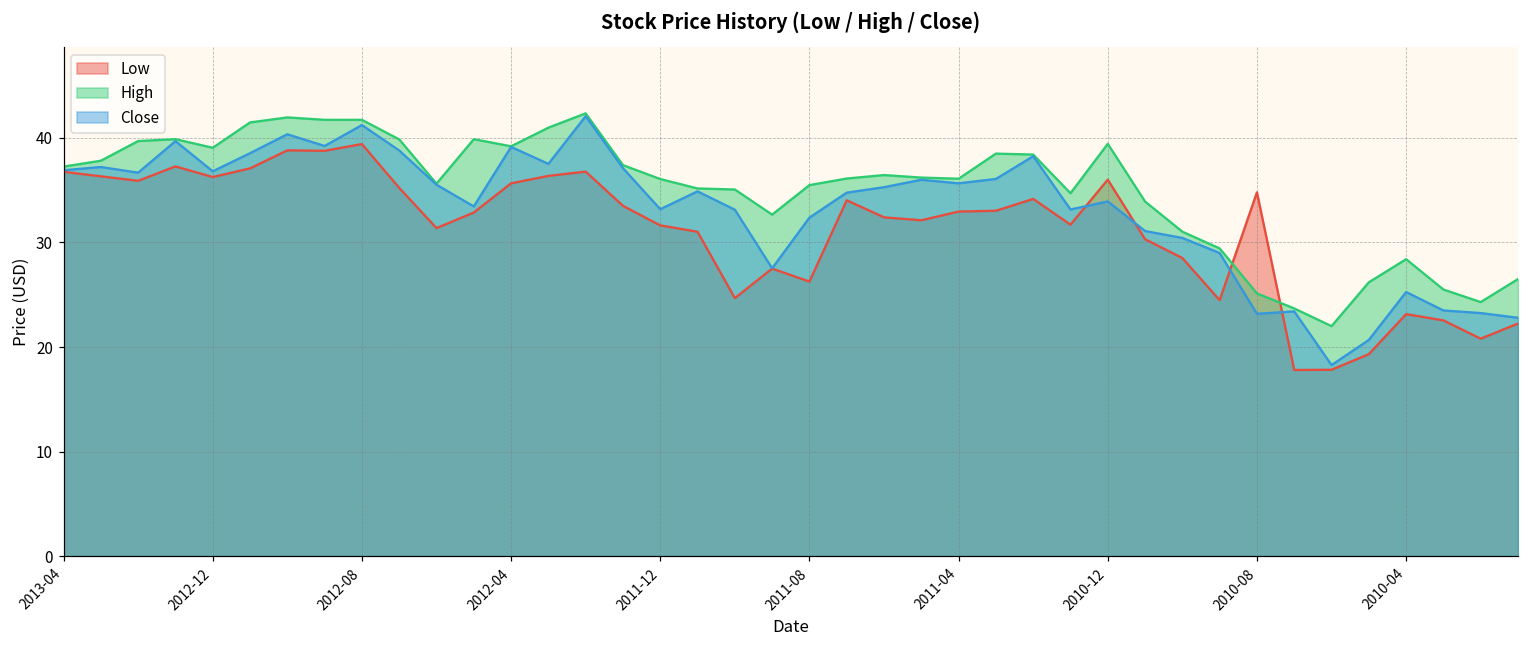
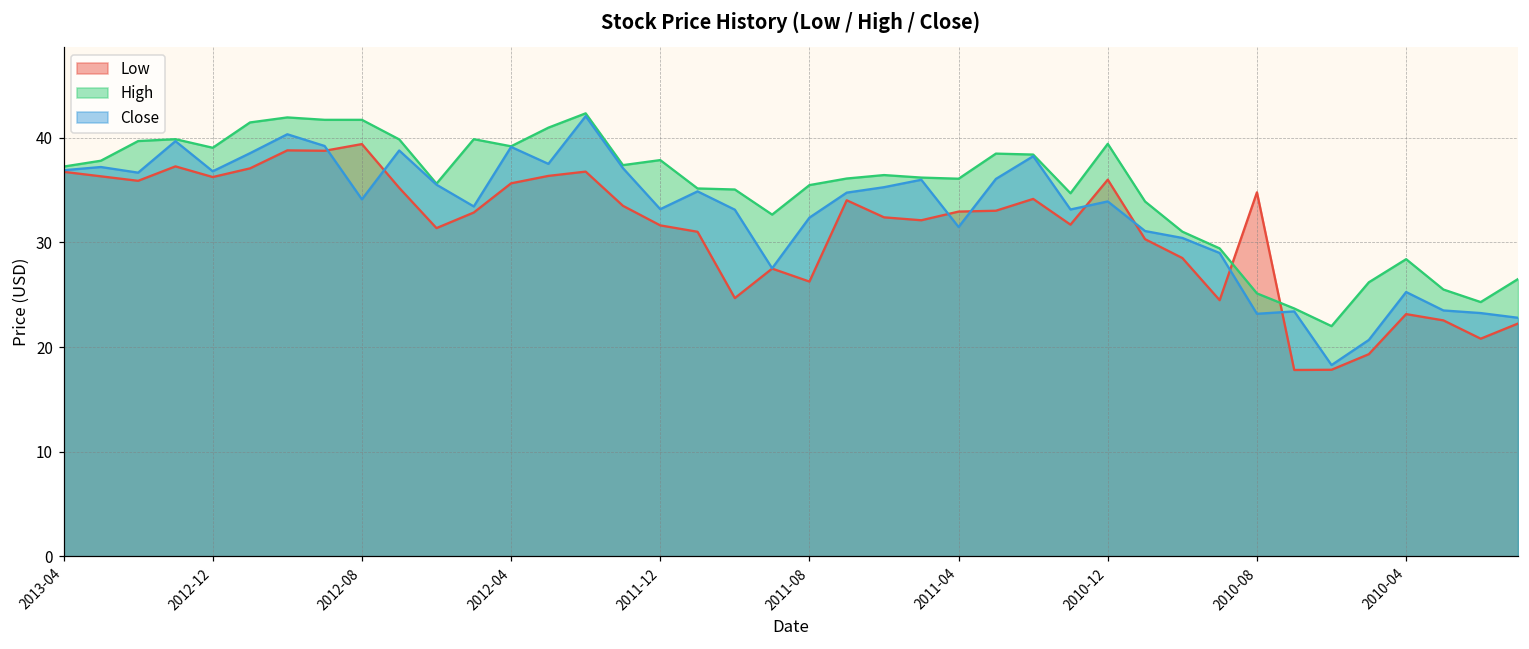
Close, 2012-08: 41 -> 34
High, 2011-12: 36 -> 38
Close, 2011-04: 36 -> 31
